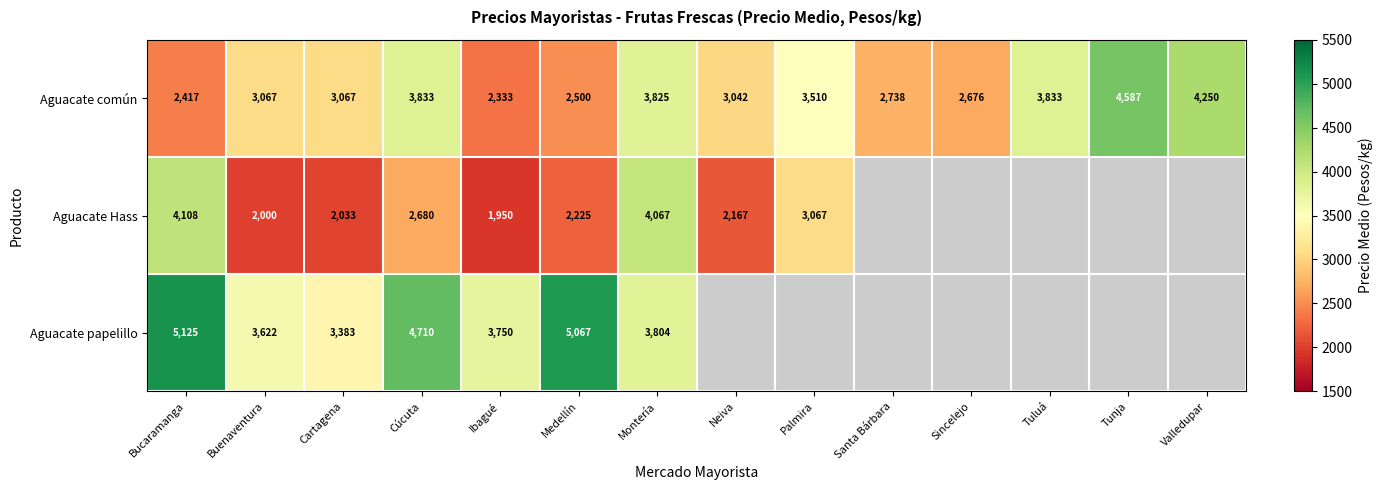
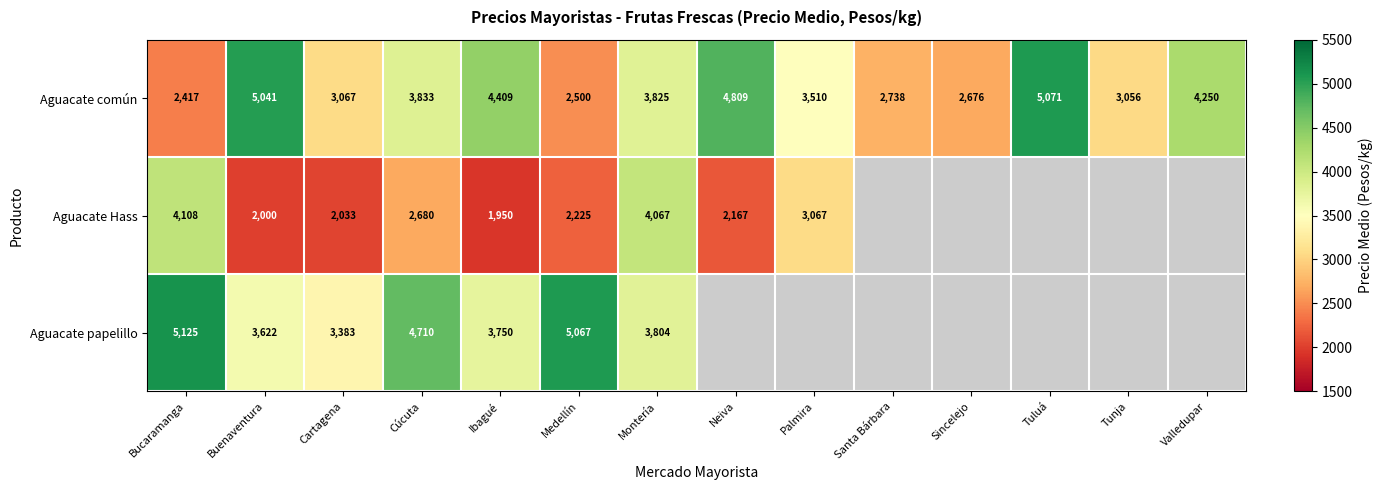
Aguacate común, Buenaventura: 3,067 -> 5,041
Aguacate común, Ibagué: 2,333 -> 4,409
Aguacate común, Neiva: 3,042 -> 4,809
Aguacate común, Tuluá: 3,833 -> 5,071
Aguacate común, Tunja: 4,587 -> 3,056
